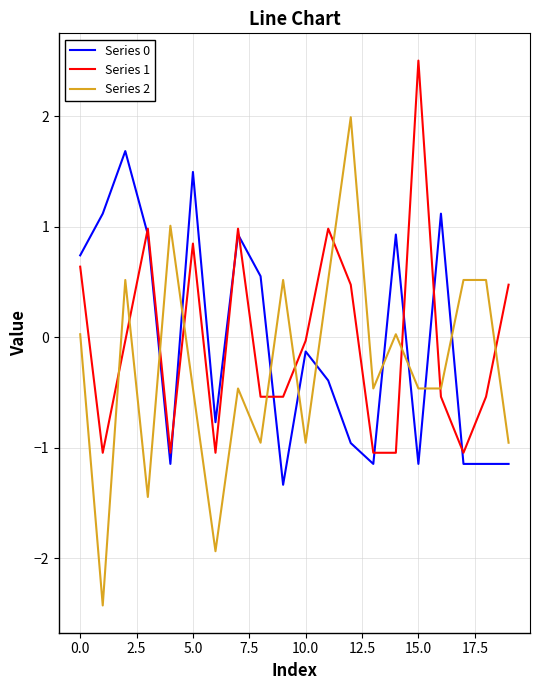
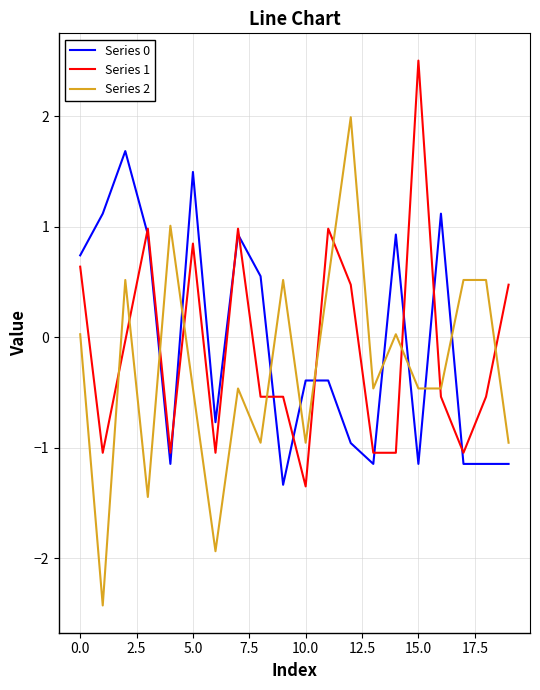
Series 0, 10.0: -0.13 -> -0.39
Series 1, 10.0: -0.03 -> -1.35
